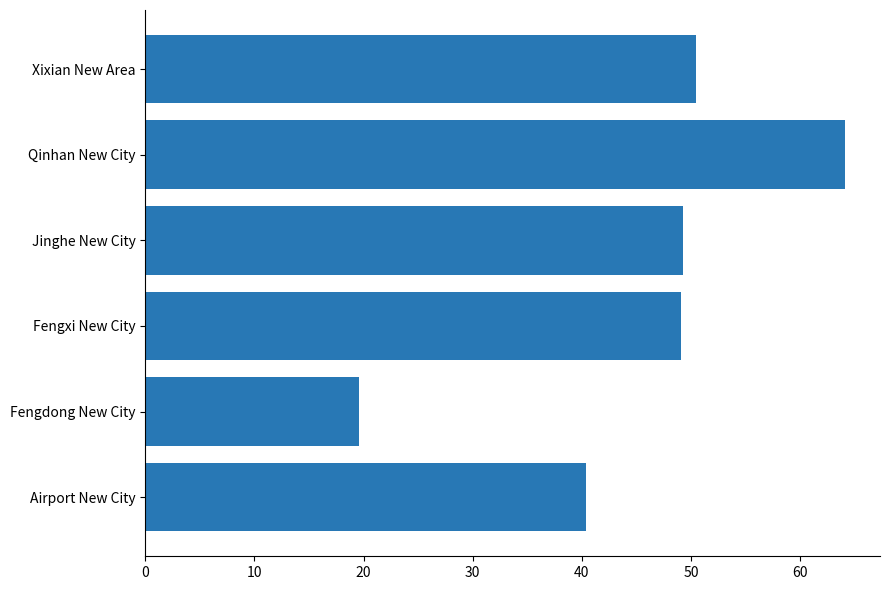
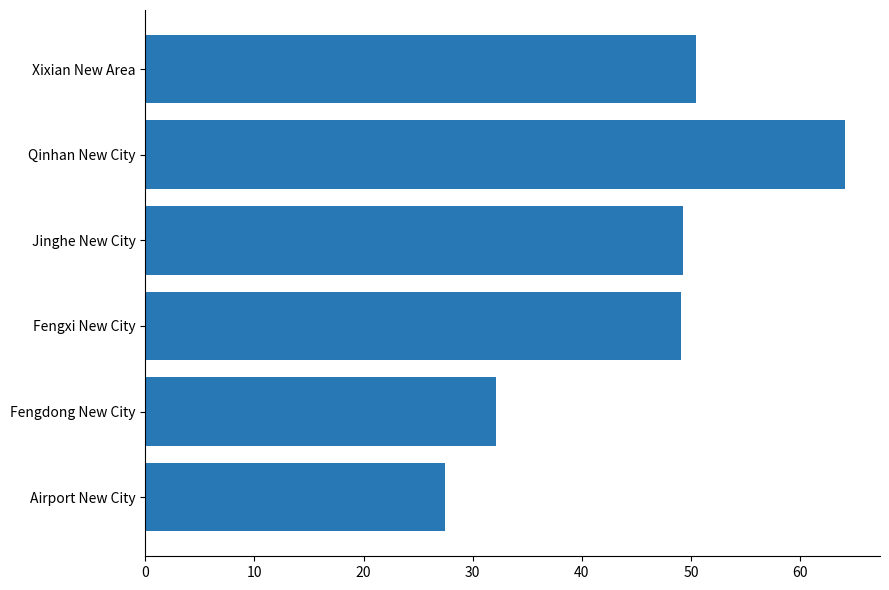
Fengdong New City: 19.6 -> 32.1
Airport New City: 40.4 -> 27.5
